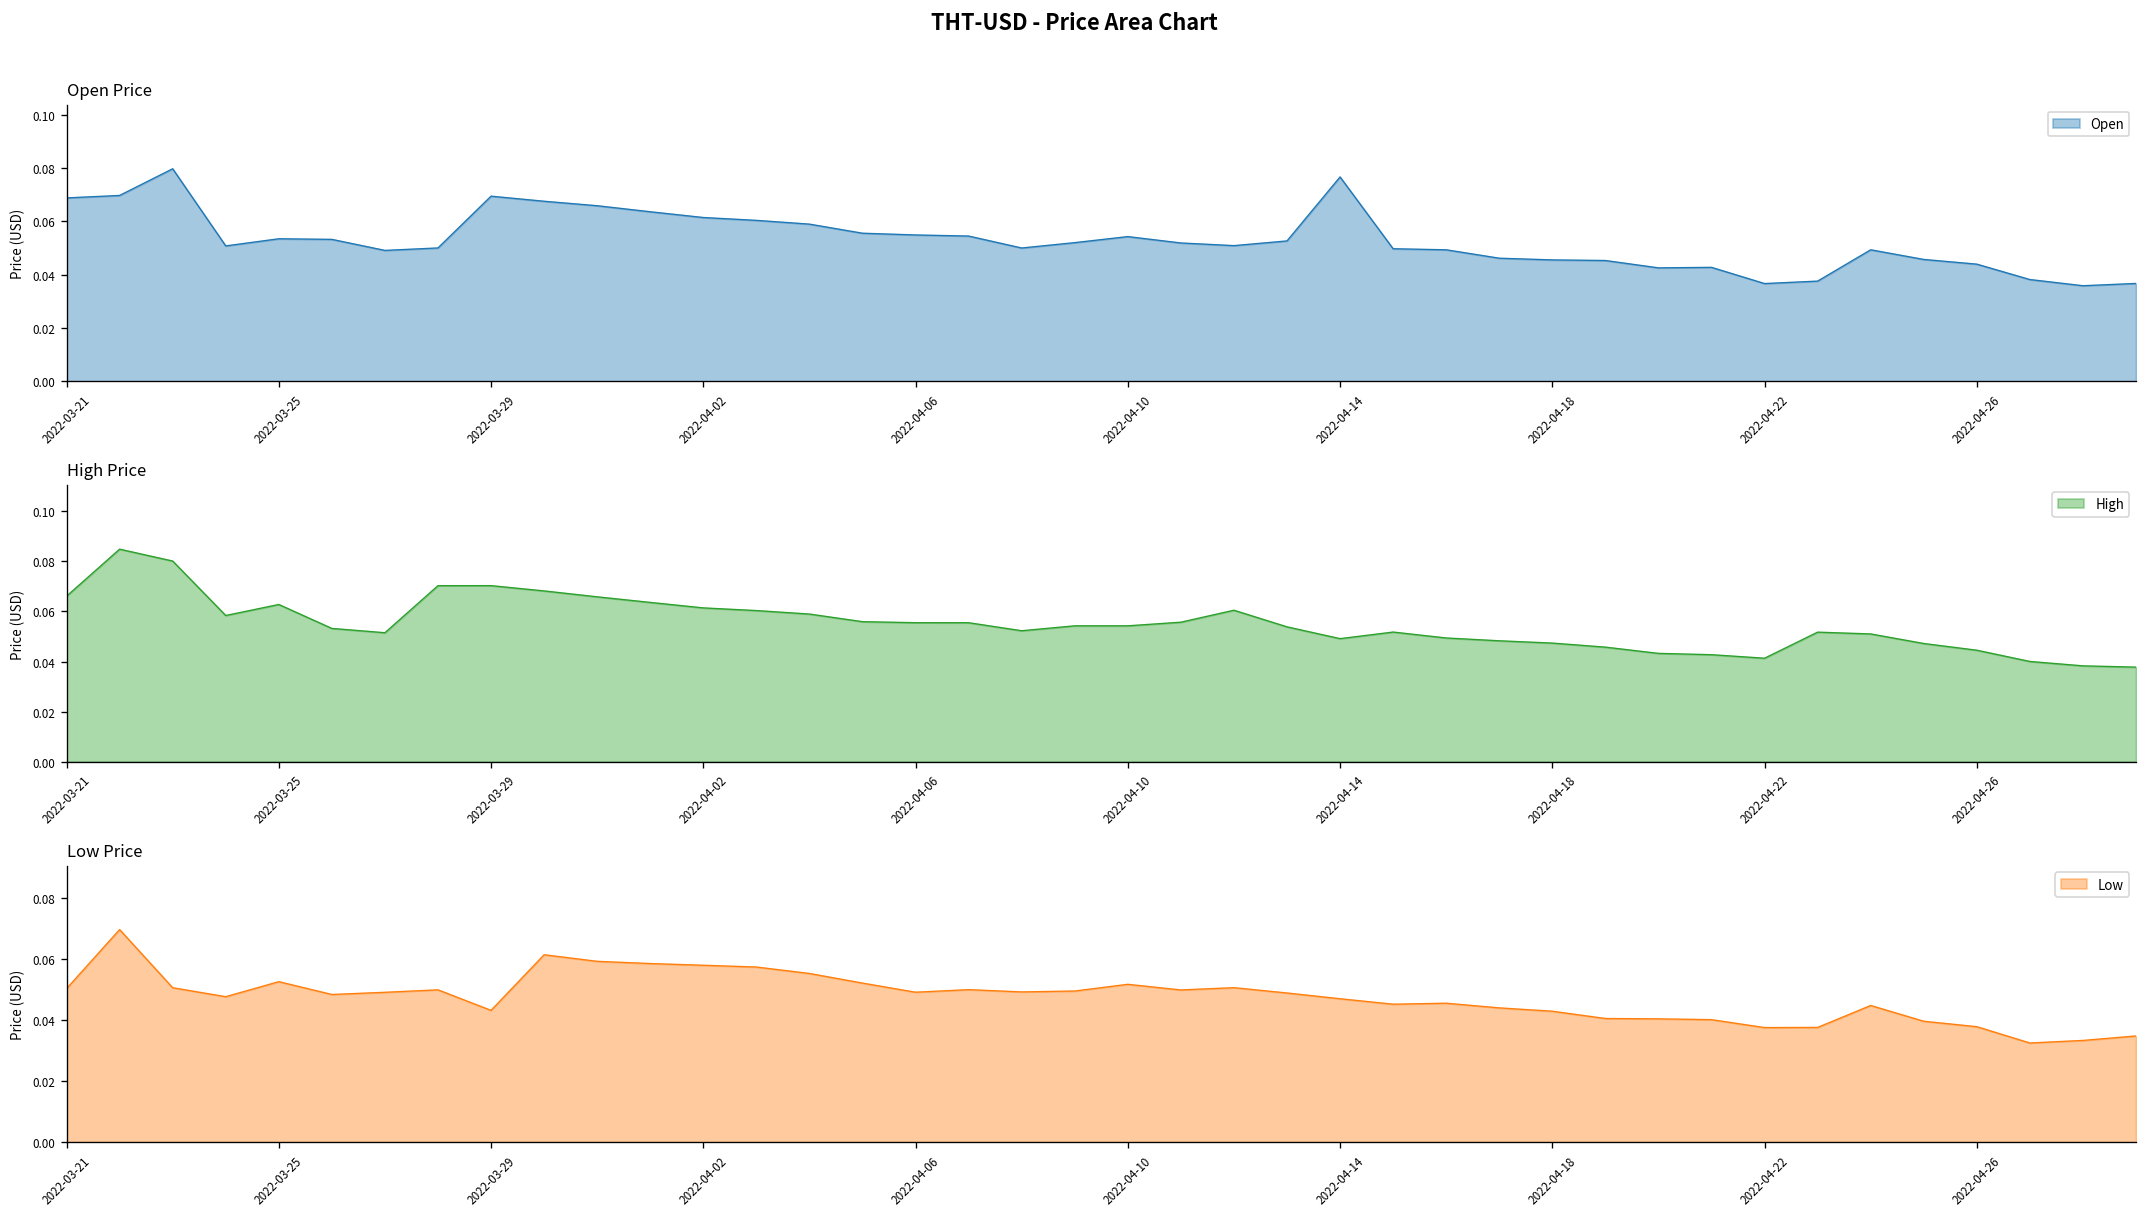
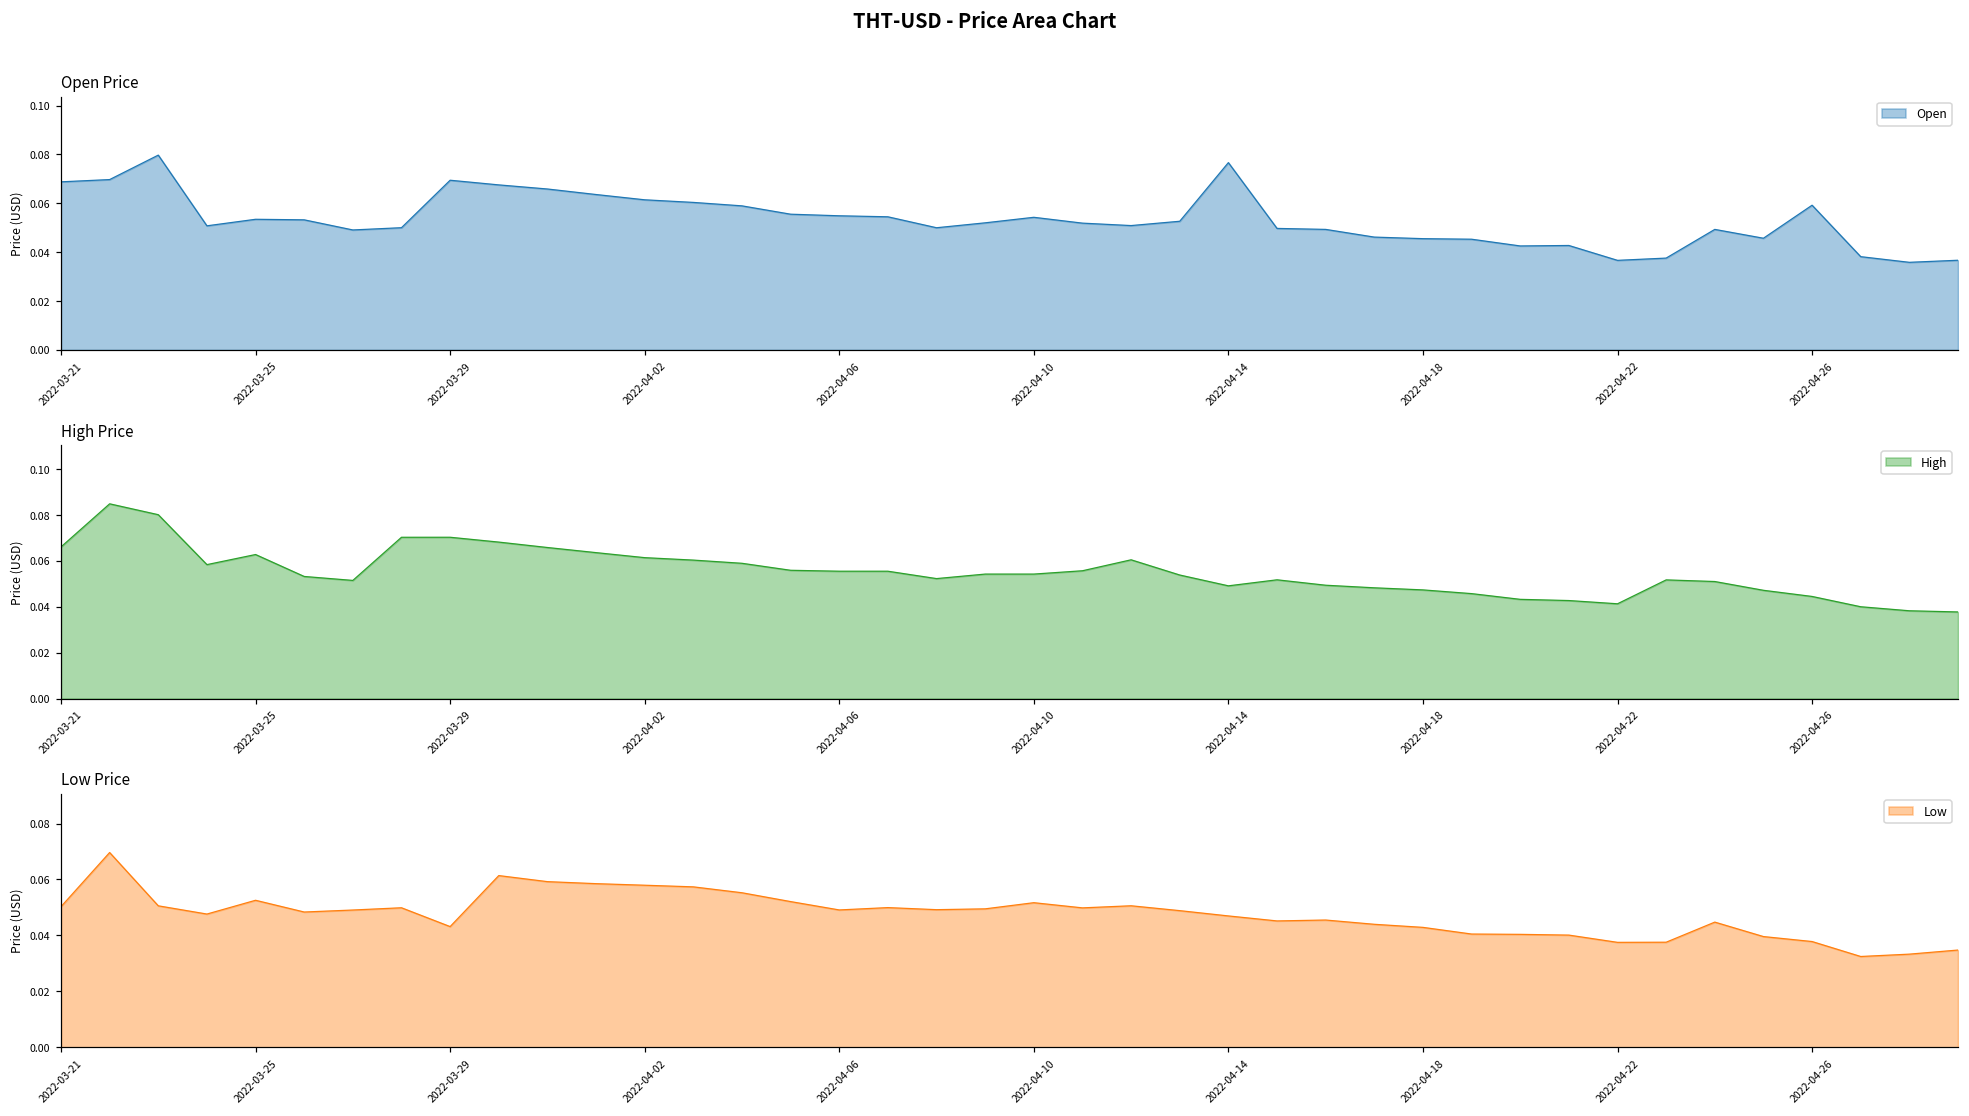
Open Price, 2022-04-26: 0.044 -> 0.059
